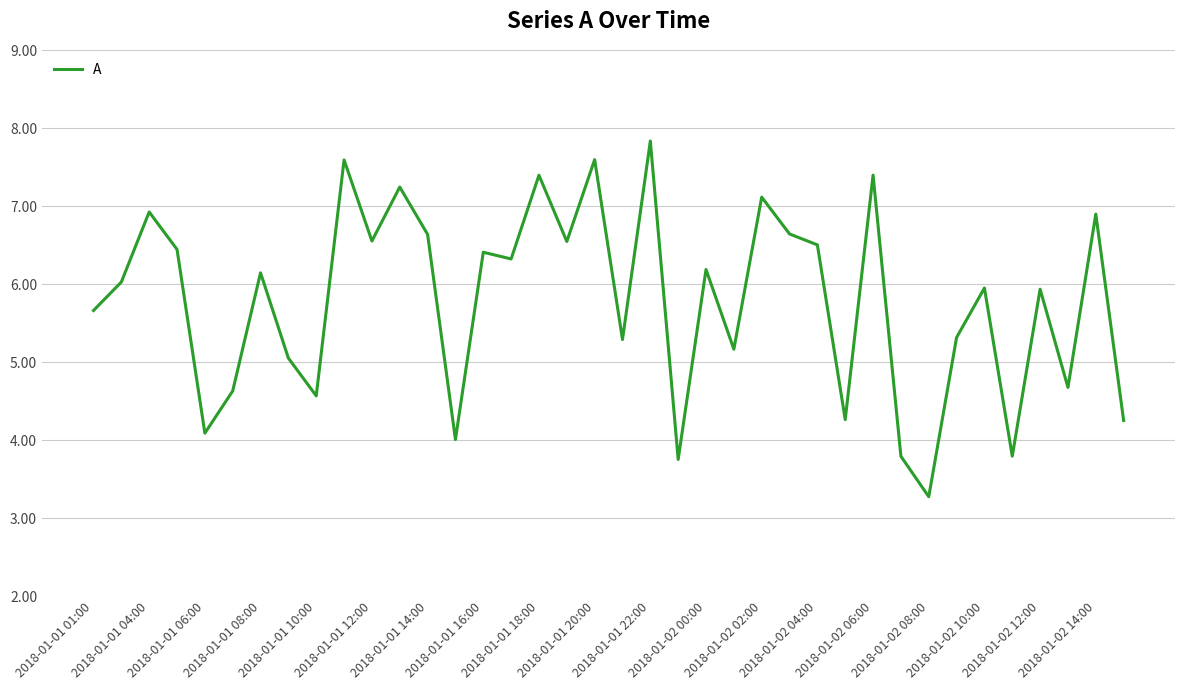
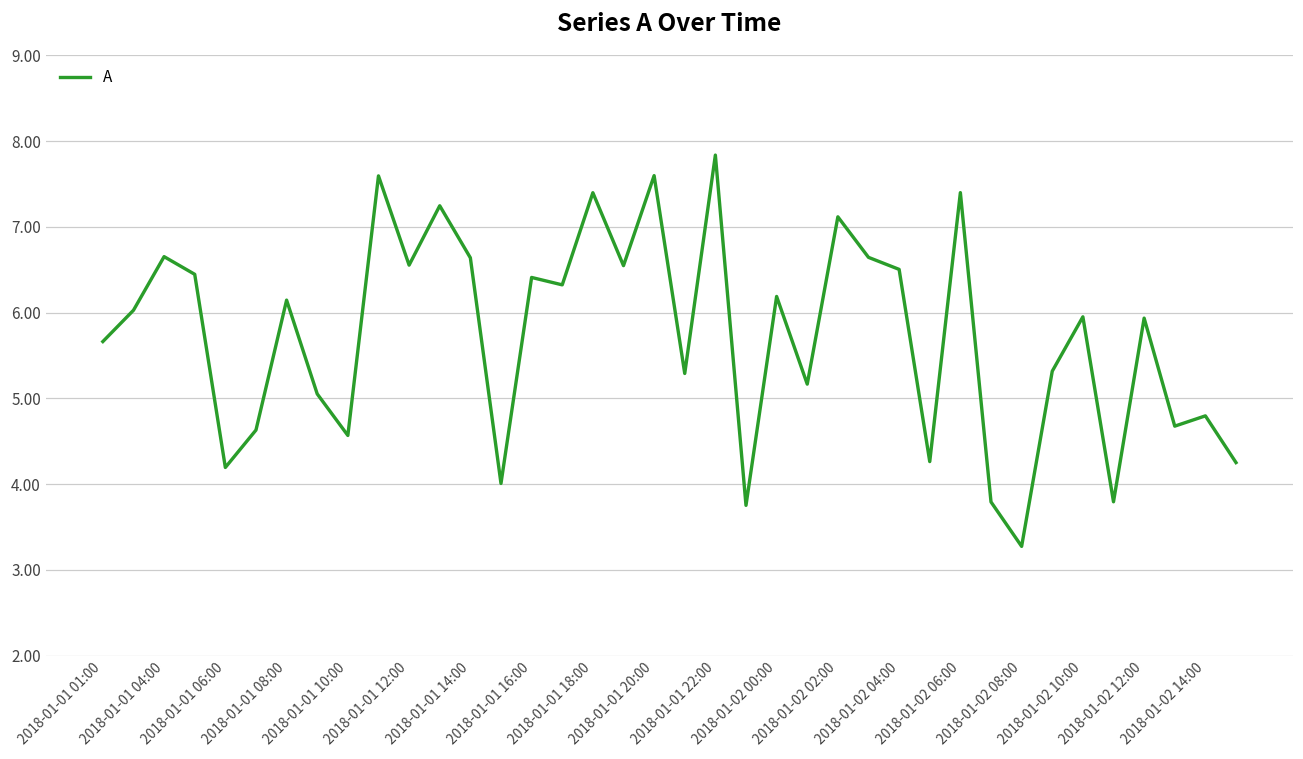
2018-01-01 04:00: 6.9 -> 6.7
2018-01-01 06:00: 4.1 -> 4.2
2018-01-02 14:00: 6.9 -> 4.8
